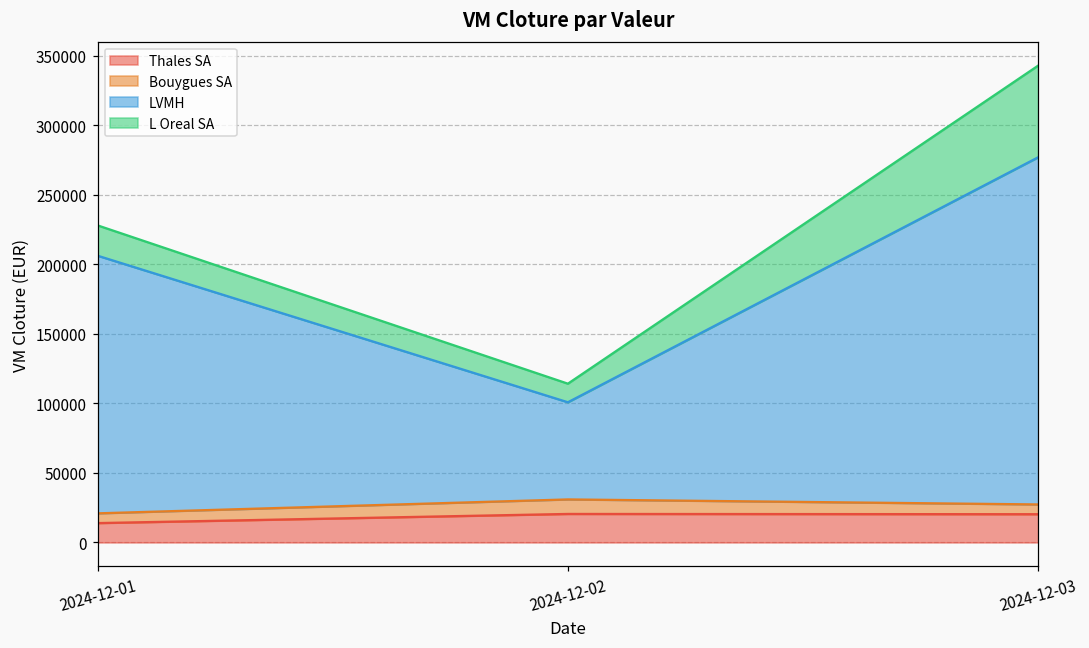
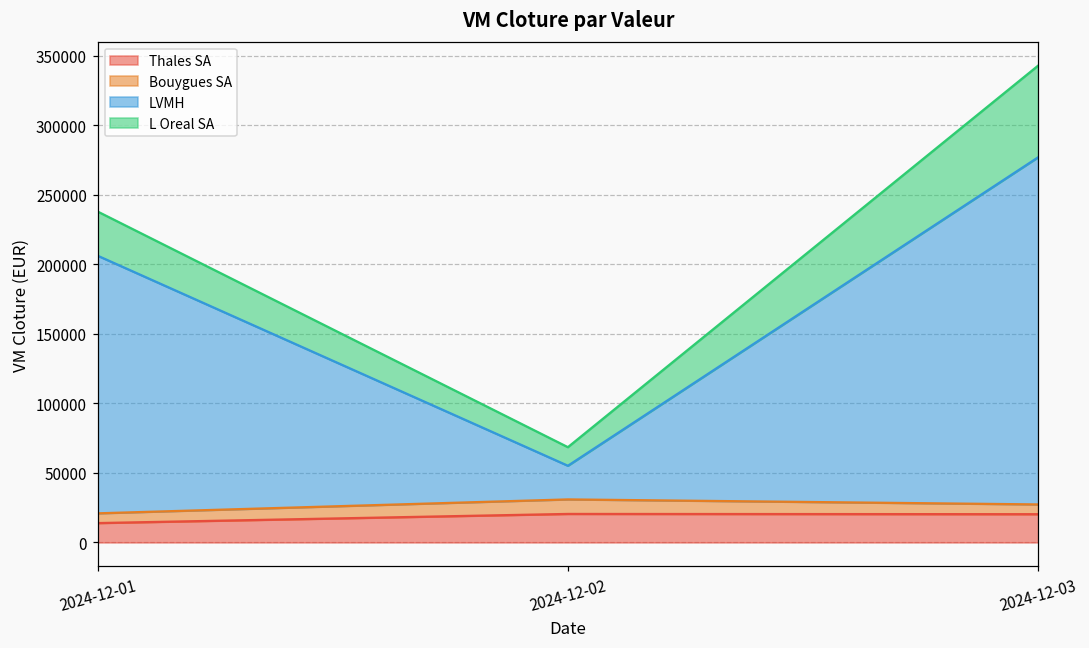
L Oreal SA, 2024-12-01: 22000 -> 32000
LVMH, 2024-12-02: 70000 -> 24000
